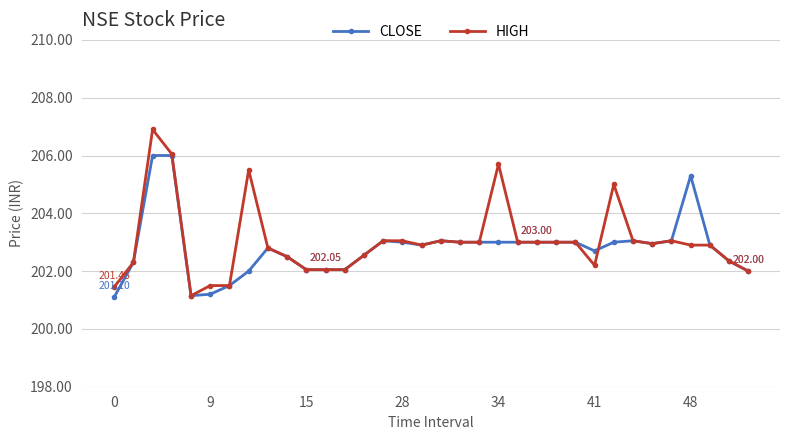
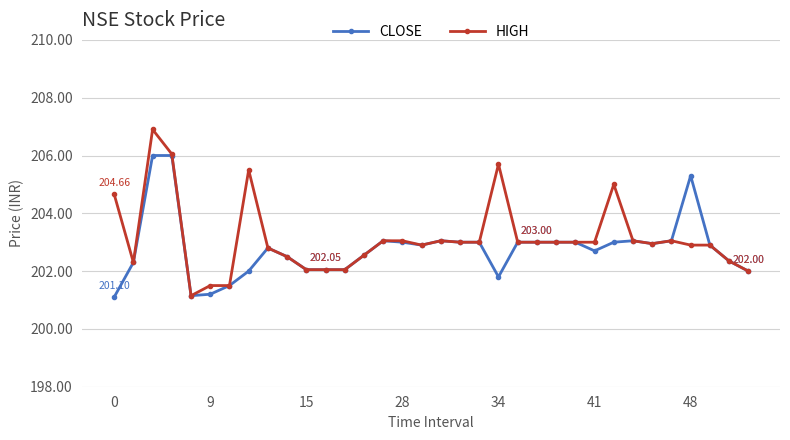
HIGH, 0: 201.45 -> 204.66
CLOSE, 34: 203.0 -> 201.8
HIGH, 41: 202.2 -> 203.0
